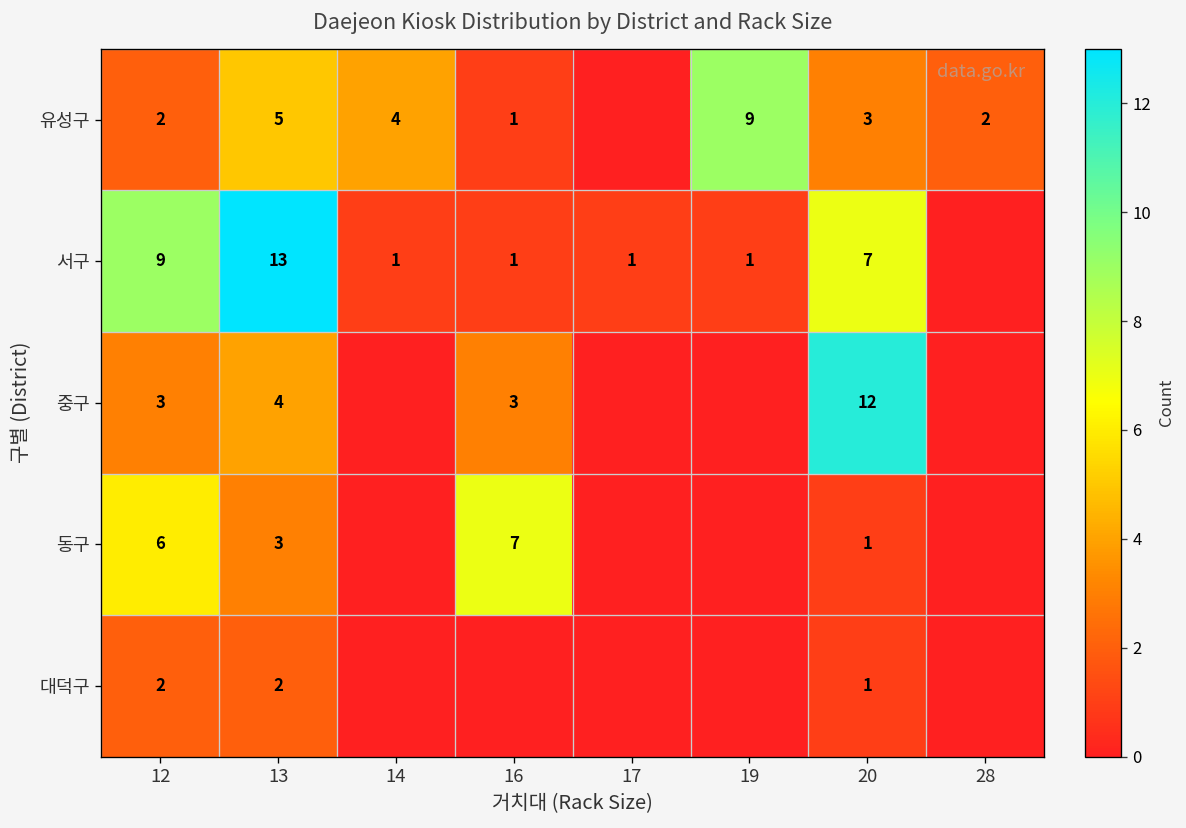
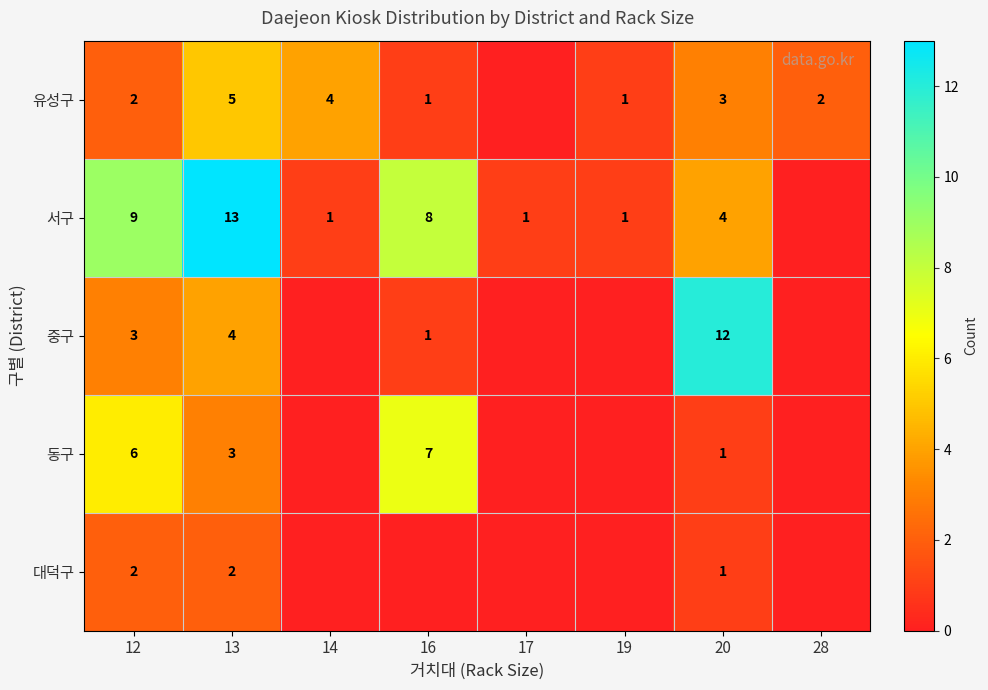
유성구, 19: 9 -> 1
서구, 16: 1 -> 8
서구, 20: 7 -> 4
중구, 16: 3 -> 1
